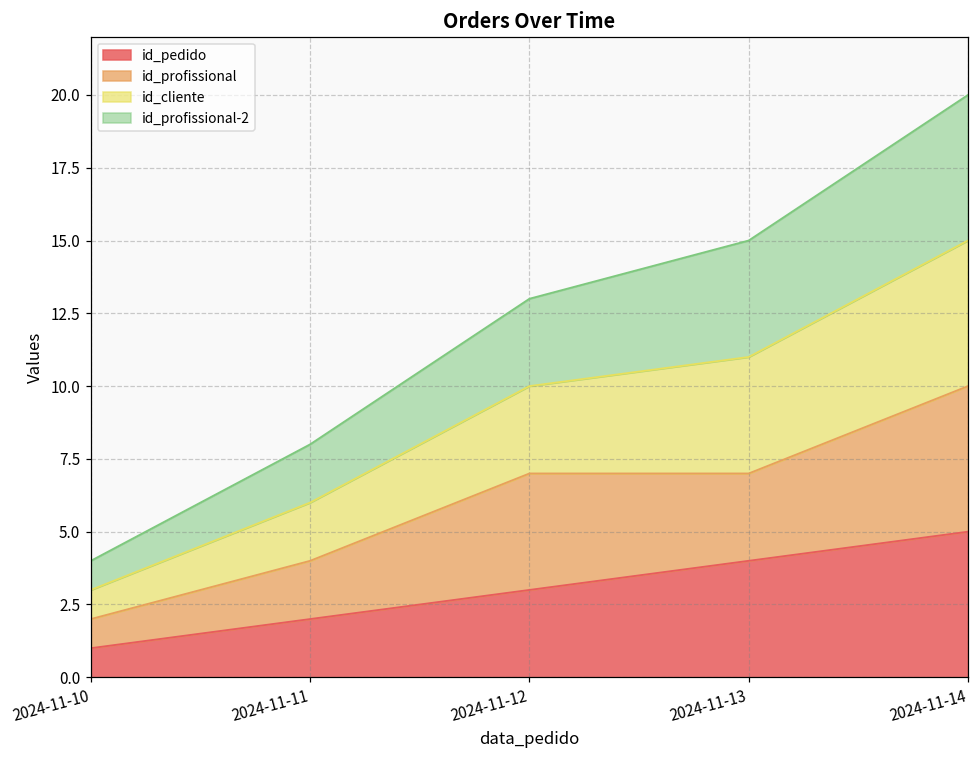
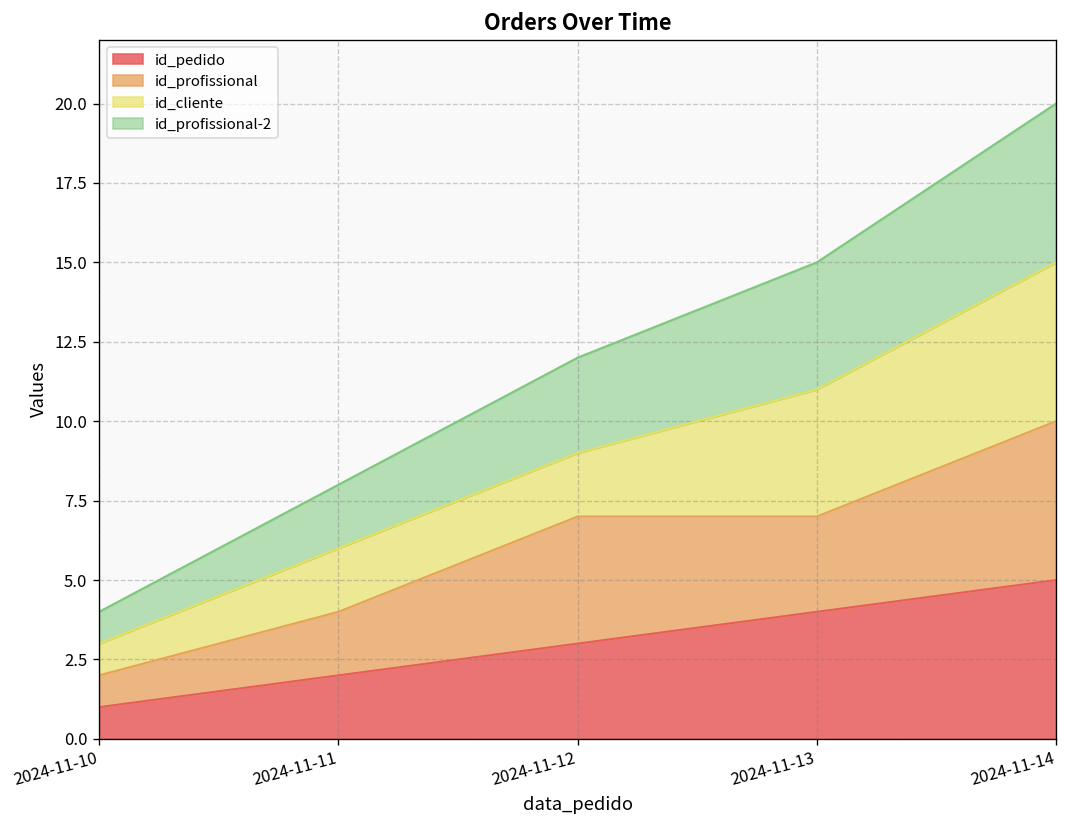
id_cliente, 2024-11-12: 3 -> 2
